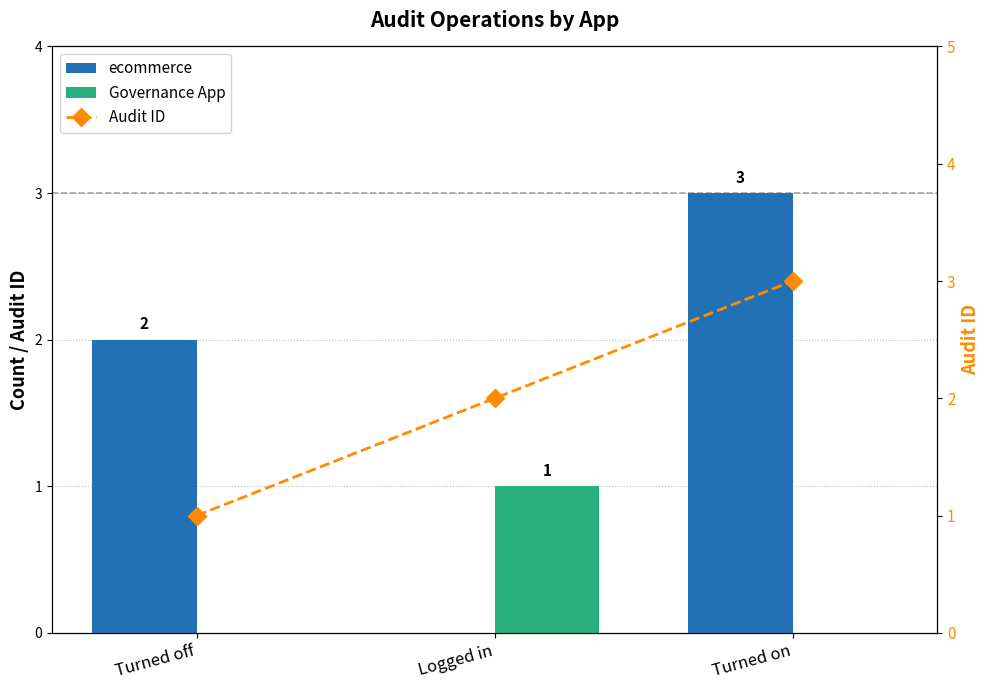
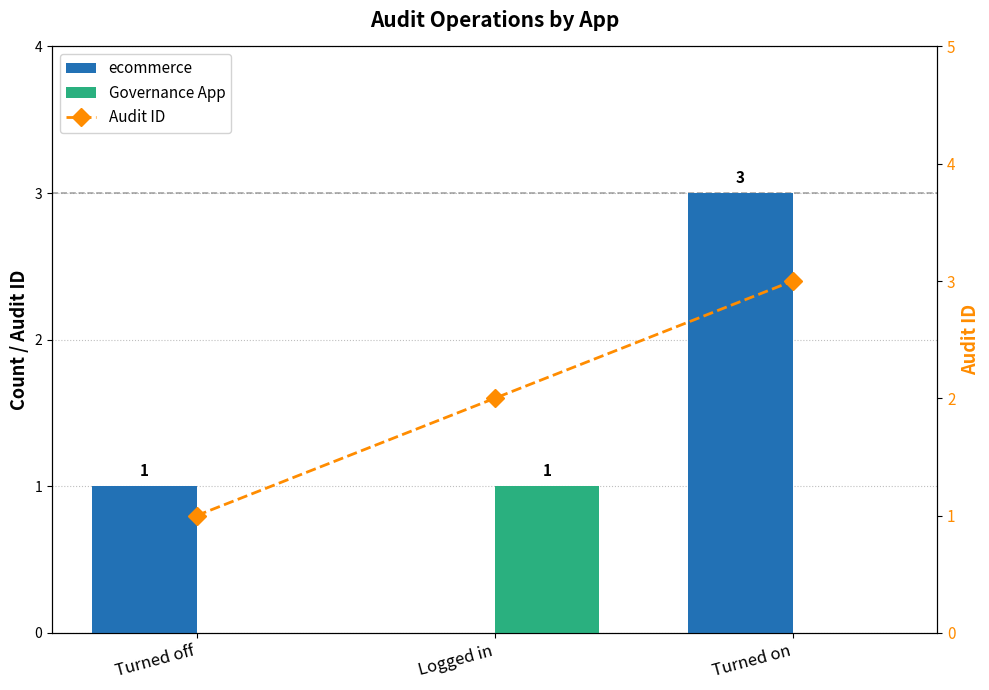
ecommerce, Turned off: 2 -> 1
